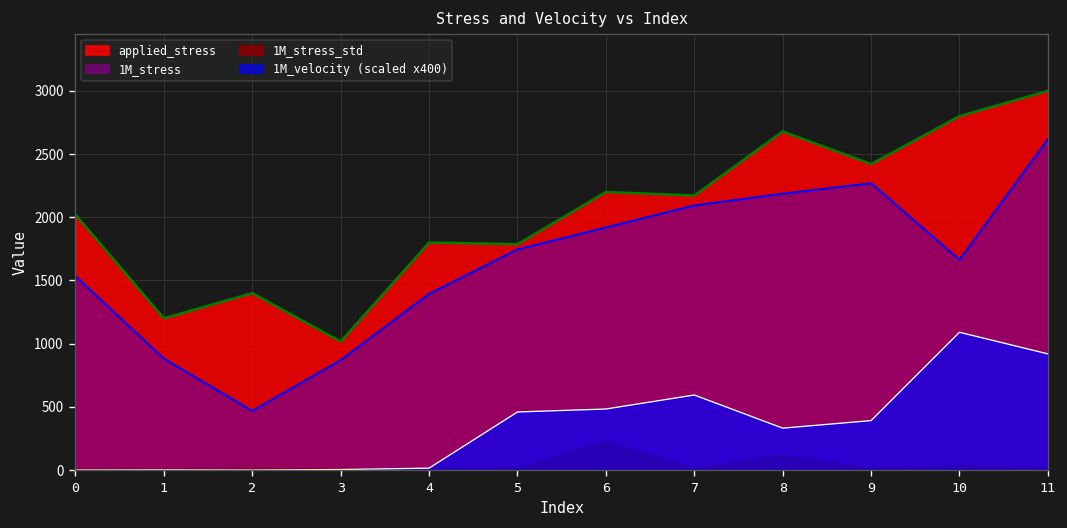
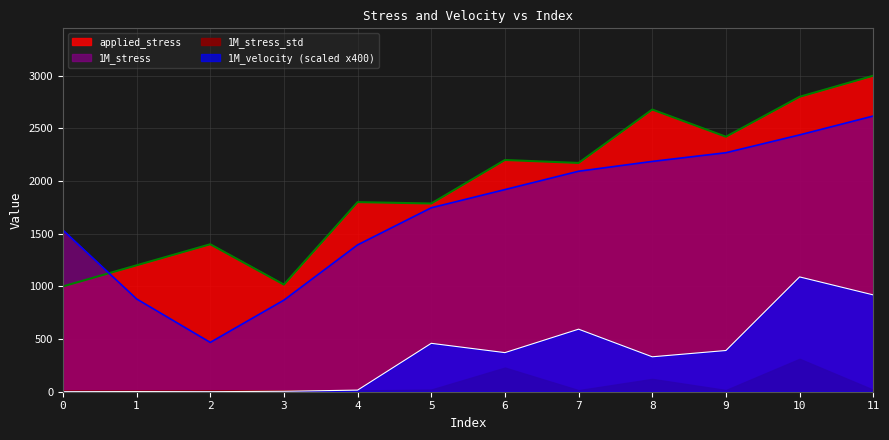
applied_stress, 0: 2020 -> 1000
1M_velocity (scaled x400), 6: 480 -> 370
1M_stress, 10: 1660 -> 2440
1M_stress_std, 10: 40 -> 310
